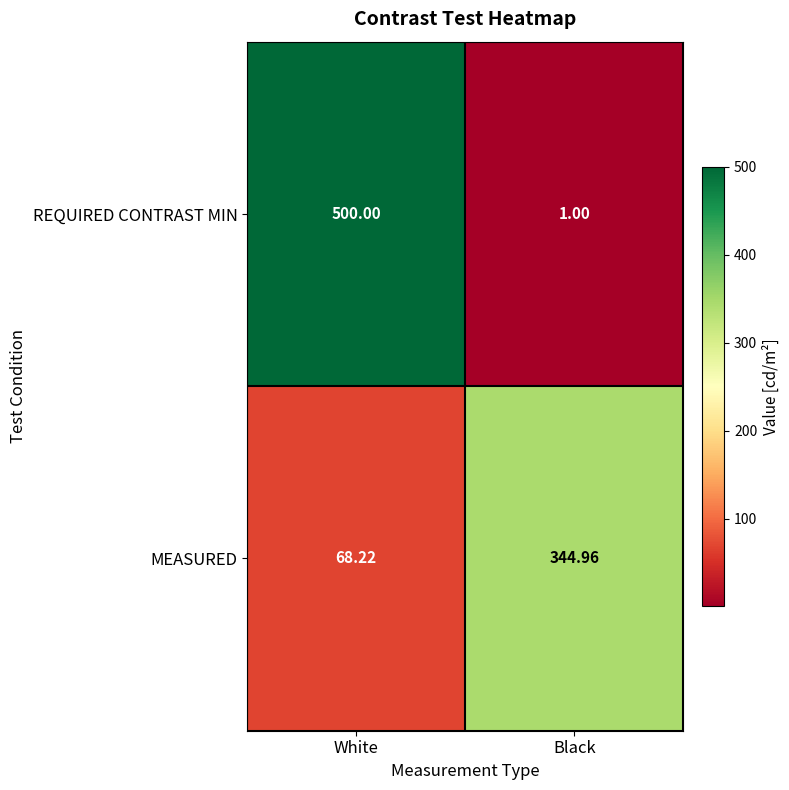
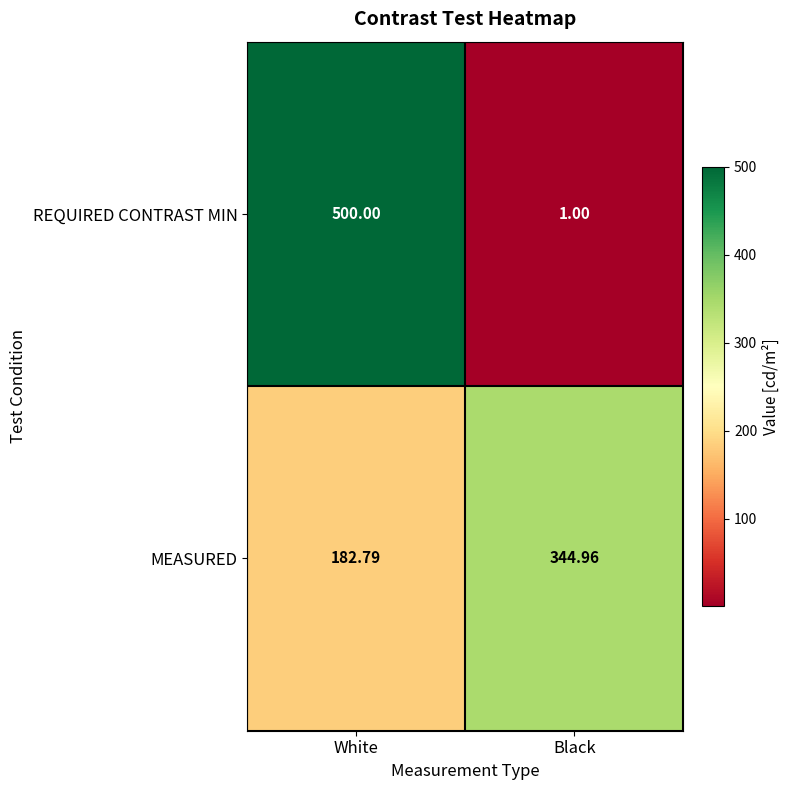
MEASURED, White: 68.22 -> 182.79
